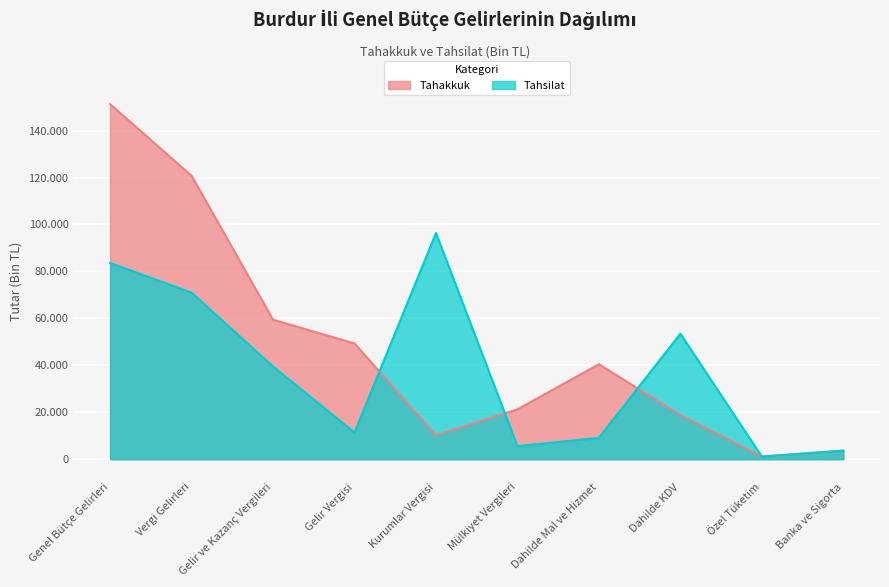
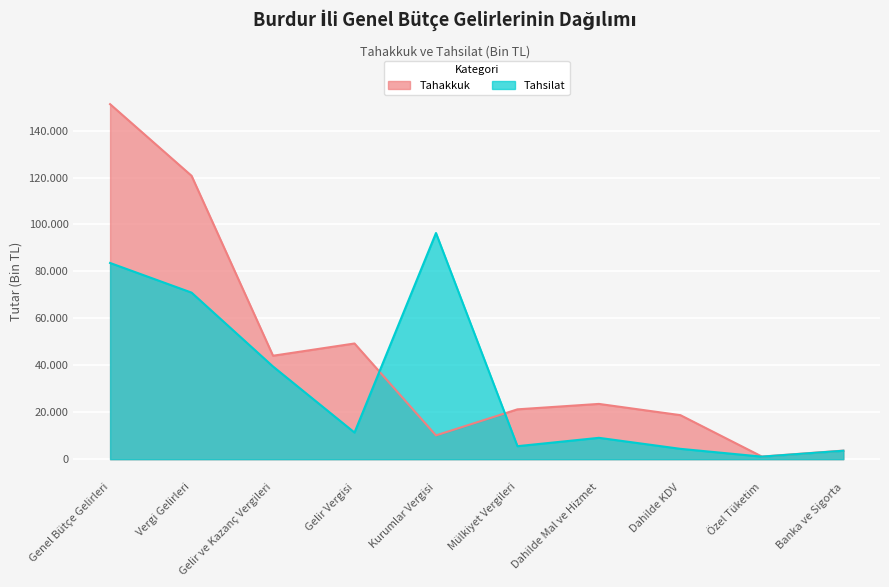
Tahakkuk, Gelir ve Kazanç Vergileri: 59 -> 44
Tahakkuk, Dahilde Mal ve Hizmet: 40 -> 24
Tahsilat, Dahilde KDV: 53 -> 4
